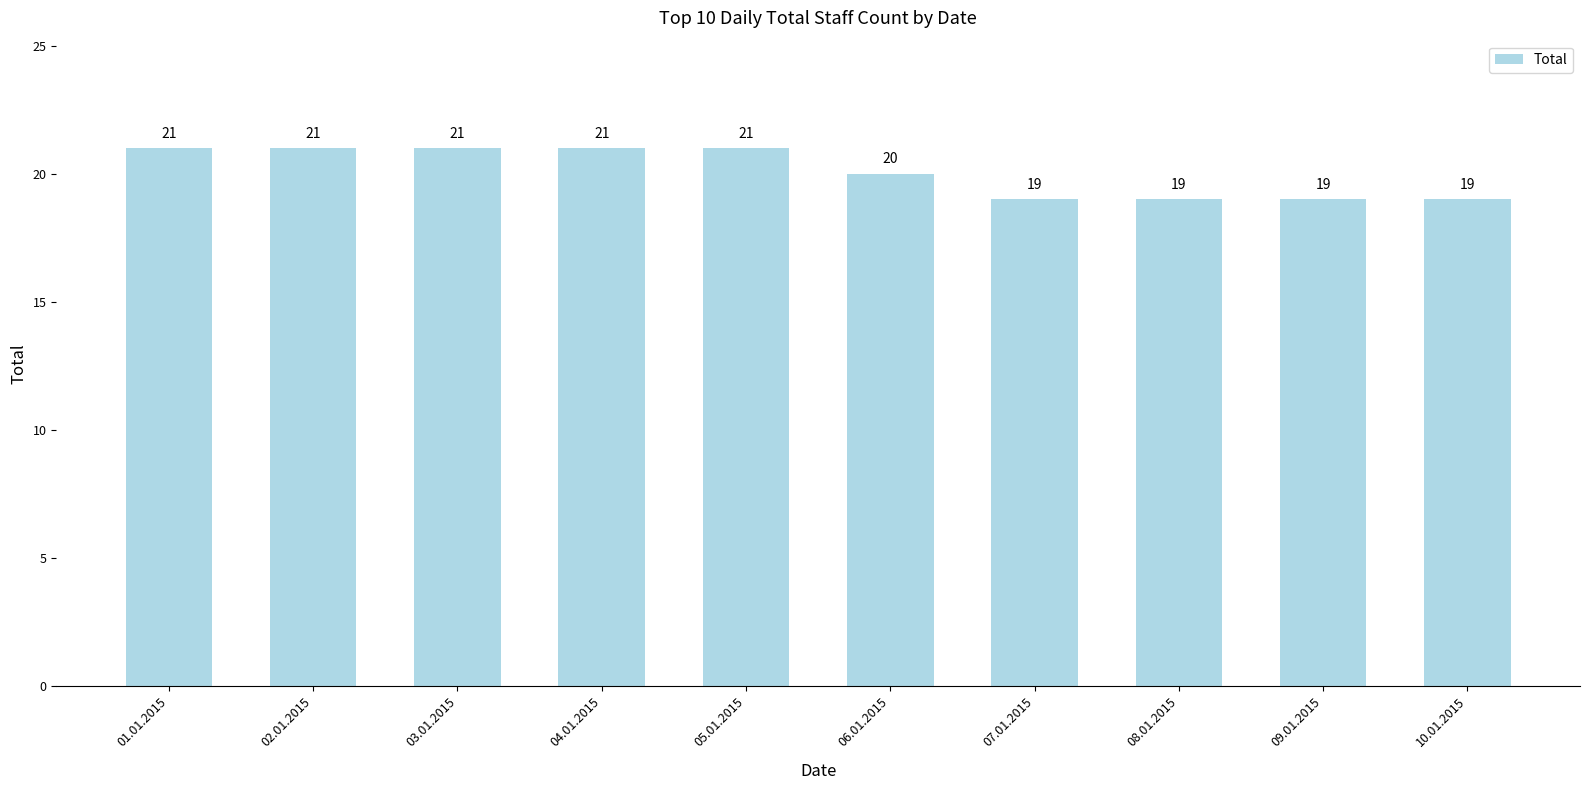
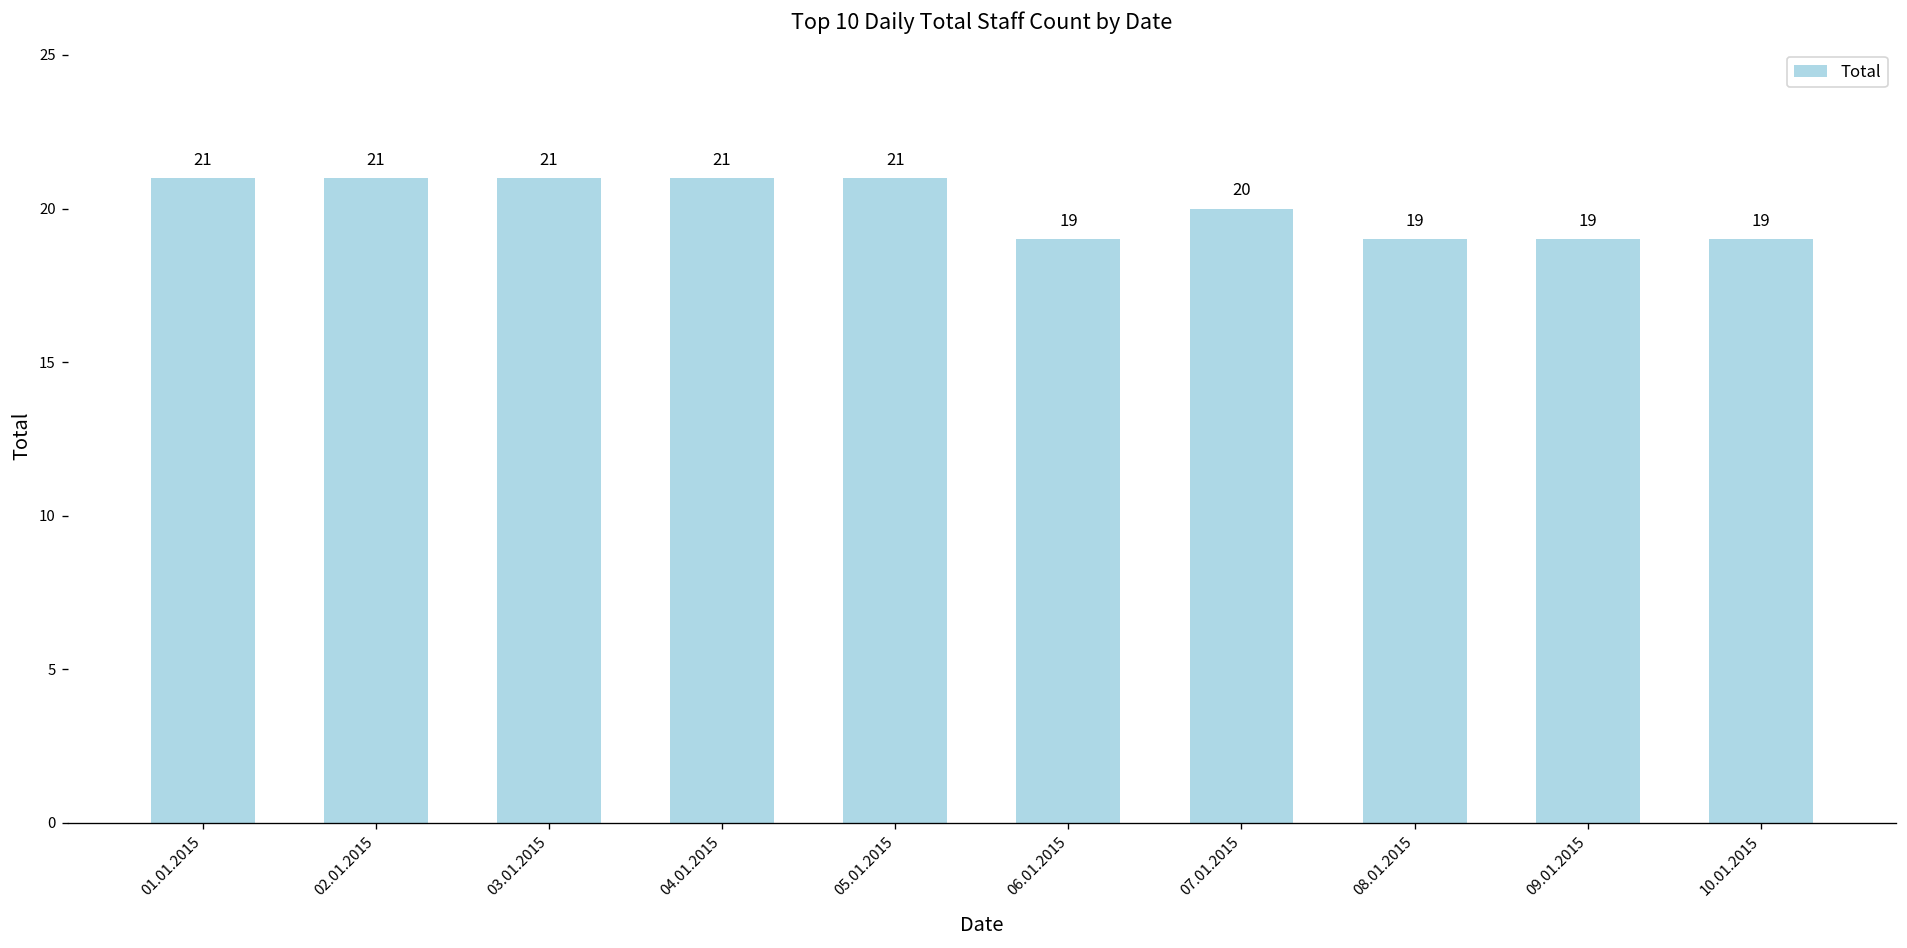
06.01.2015: 20 -> 19
07.01.2015: 19 -> 20
